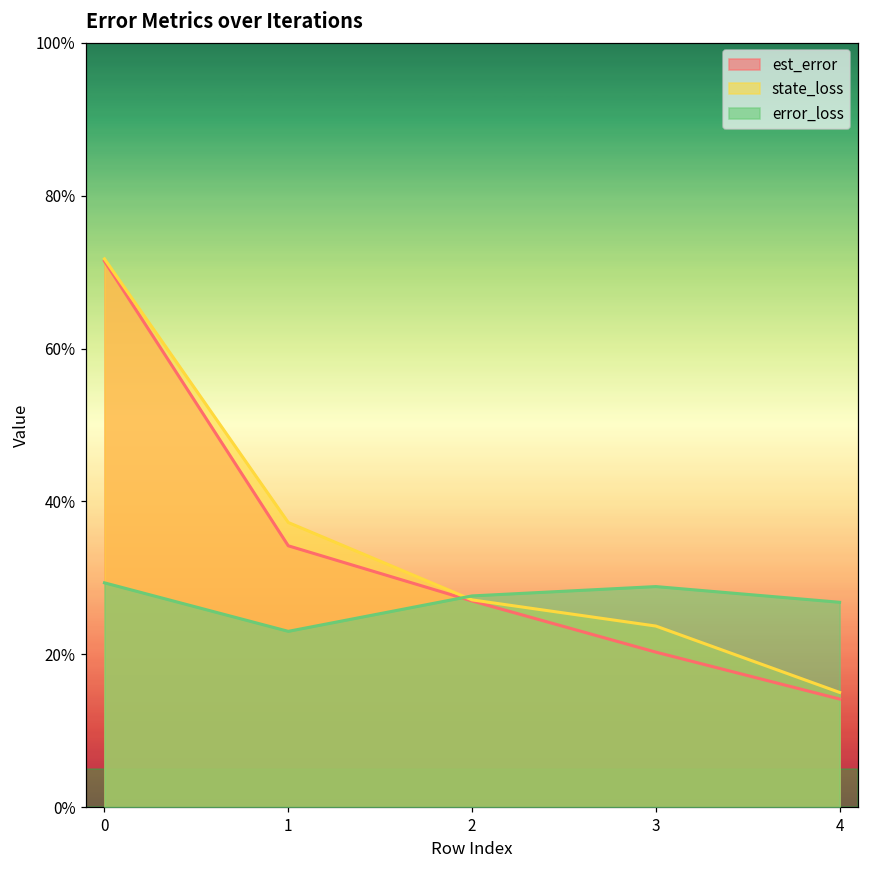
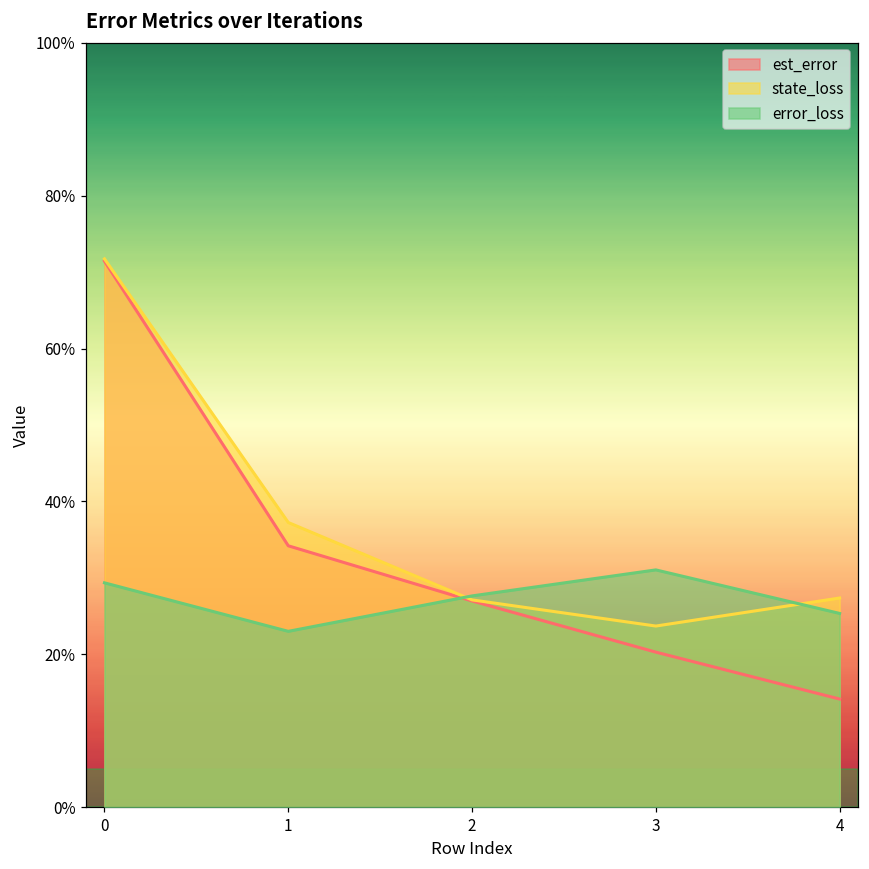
error_loss, 3: 29% -> 31%
state_loss, 4: 15% -> 27%
error_loss, 4: 27% -> 25%
